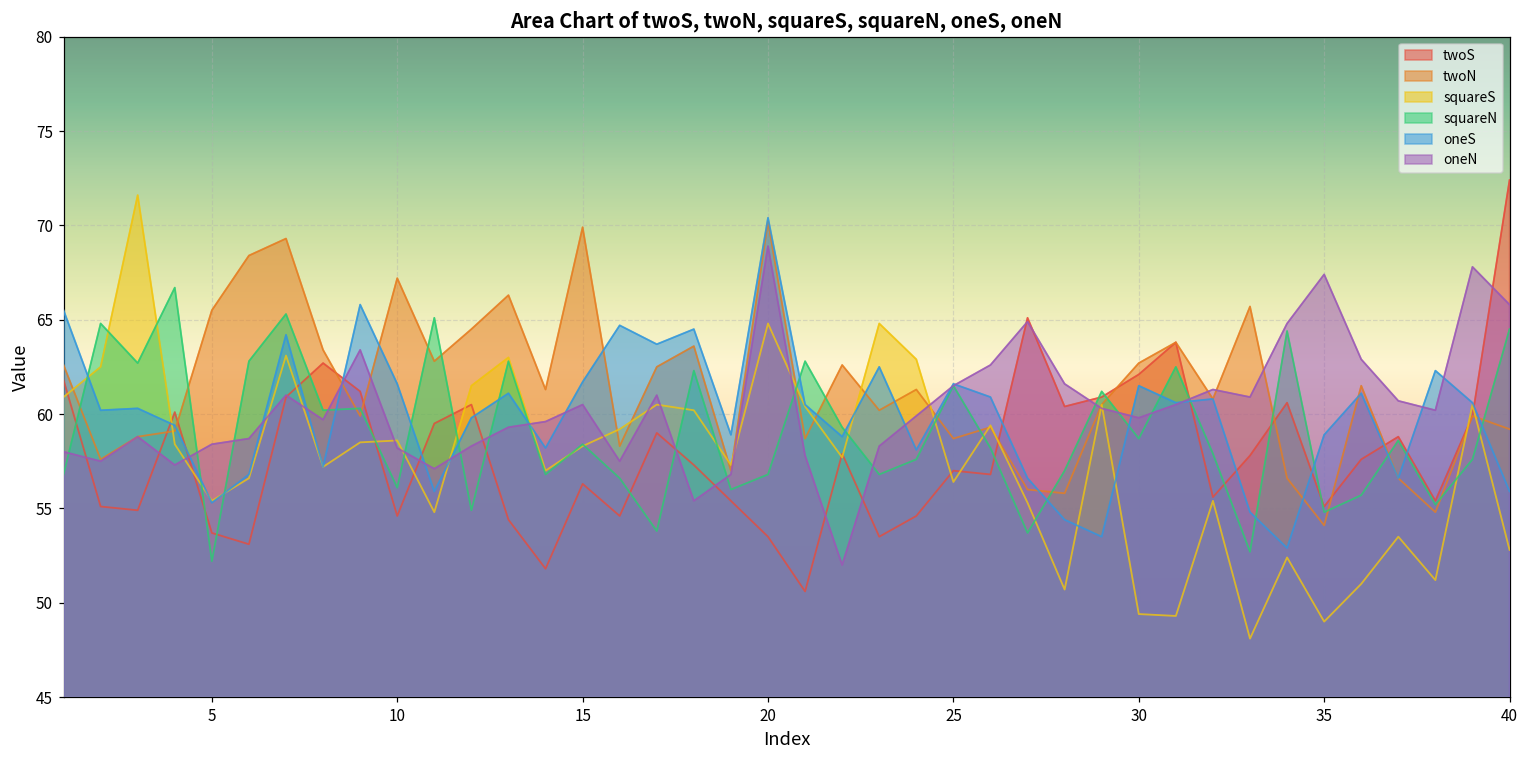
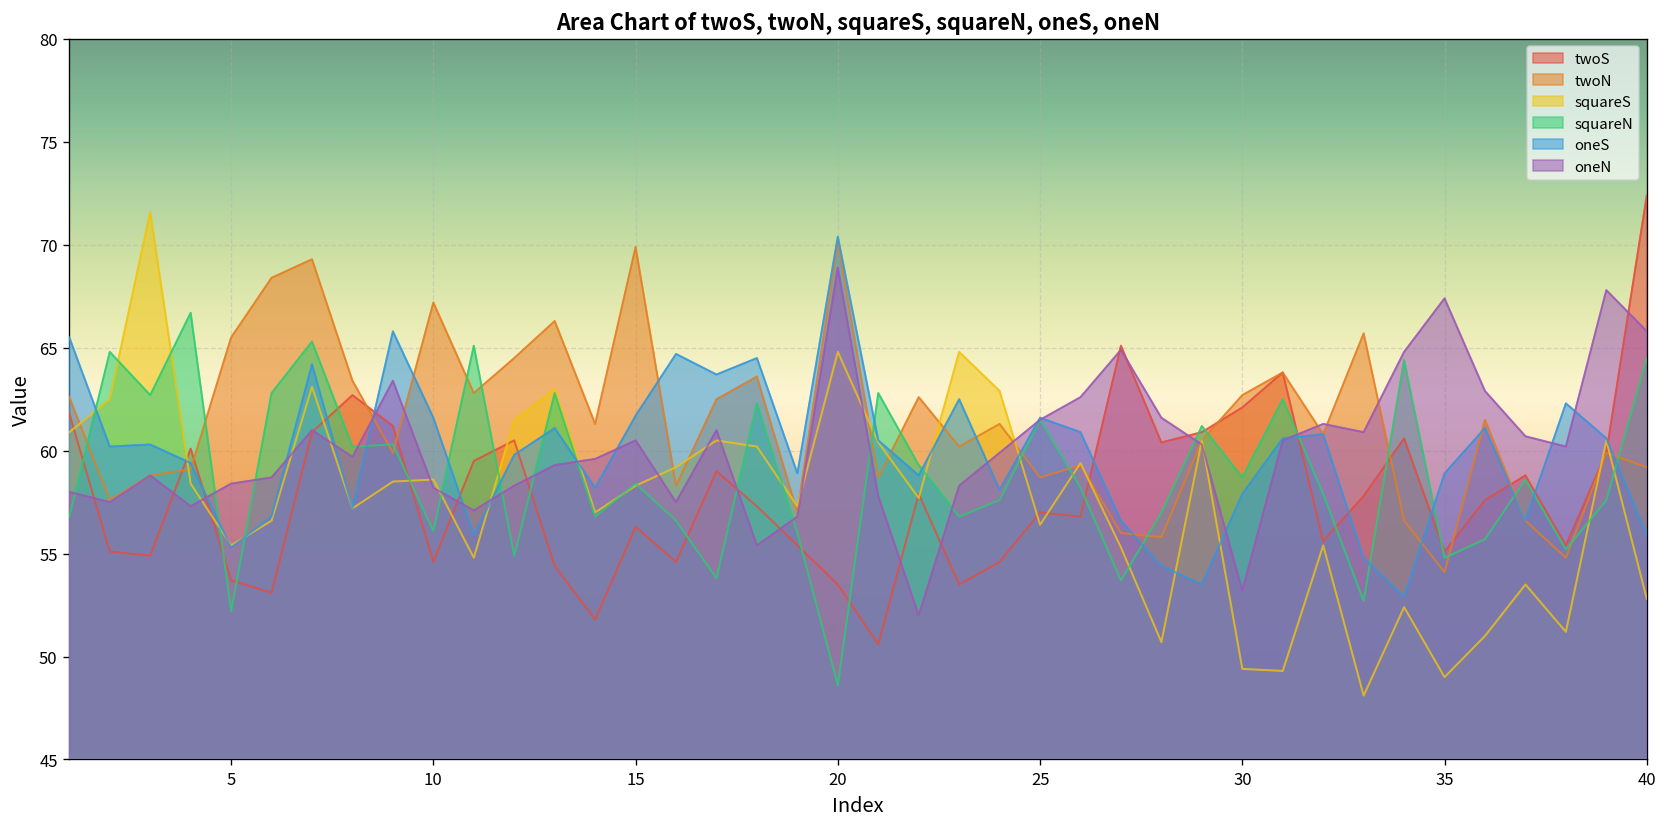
squareN, 20: 56.8 -> 48.6
oneS, 30: 61.5 -> 57.9
oneN, 30: 59.8 -> 53.2
